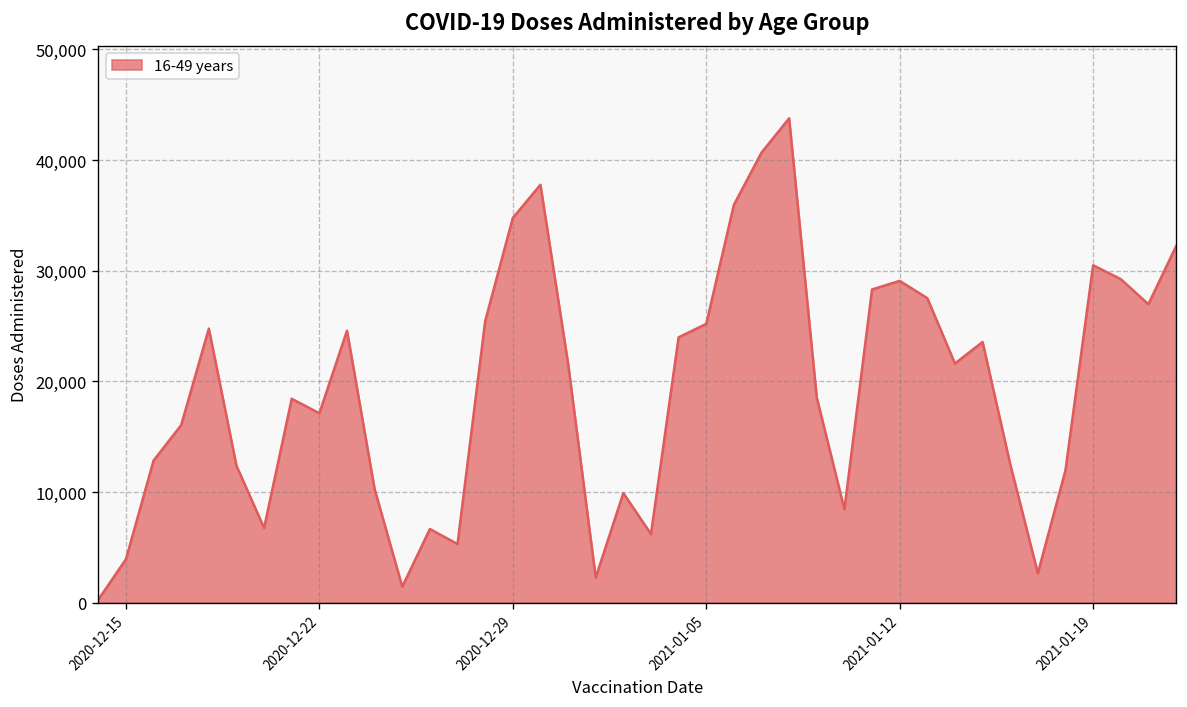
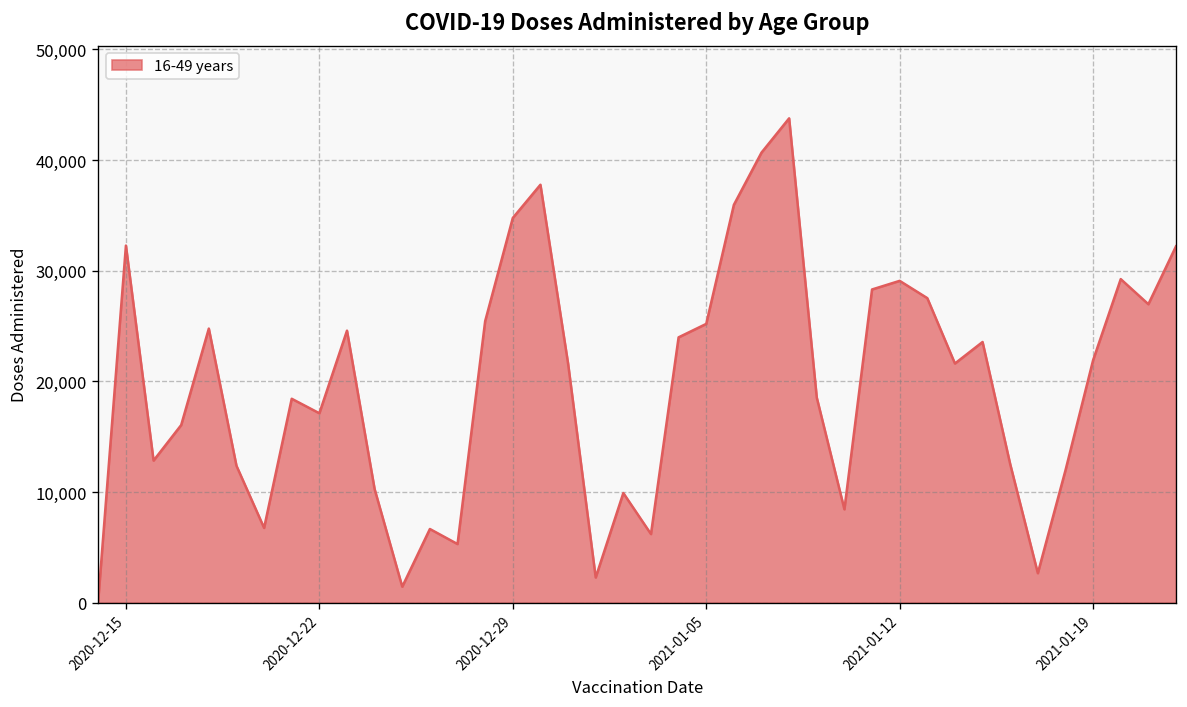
2020-12-15: 4,000 -> 32,000
2021-01-19: 30,000 -> 22,000
